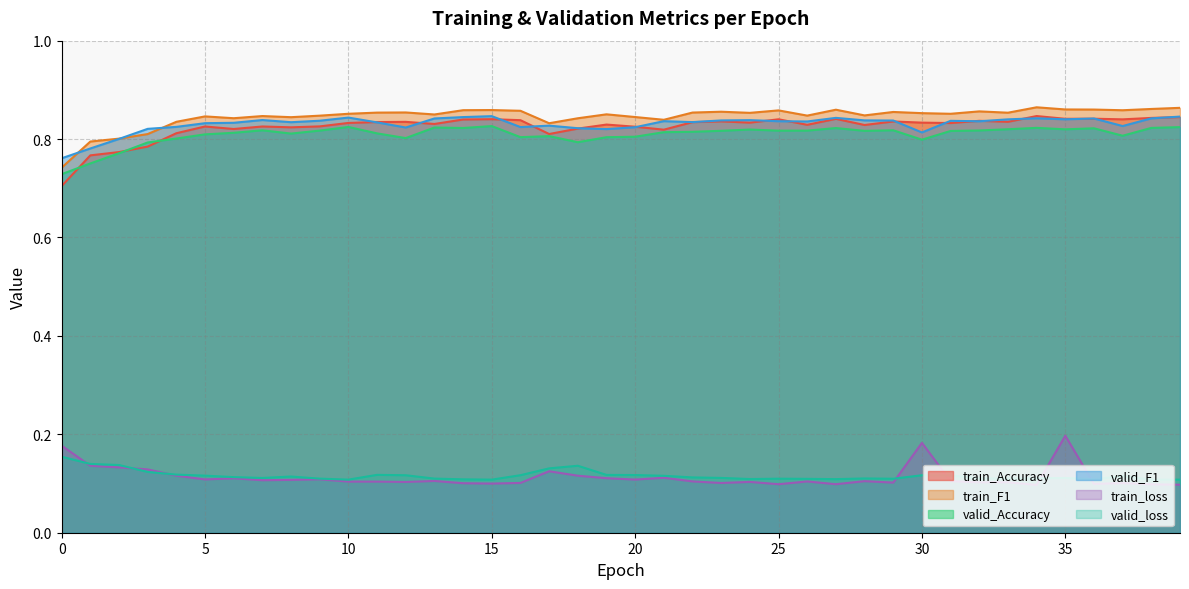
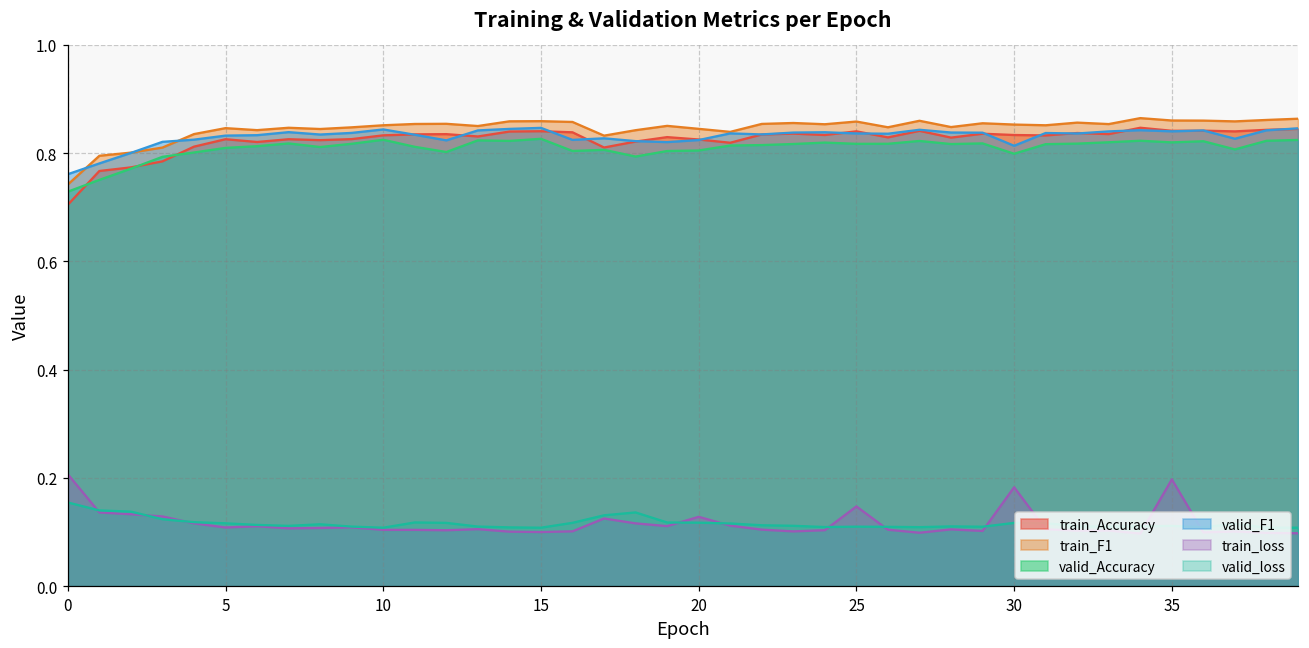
train_loss, 0: 0.18 -> 0.21
train_loss, 20: 0.11 -> 0.13
train_loss, 25: 0.10 -> 0.15
